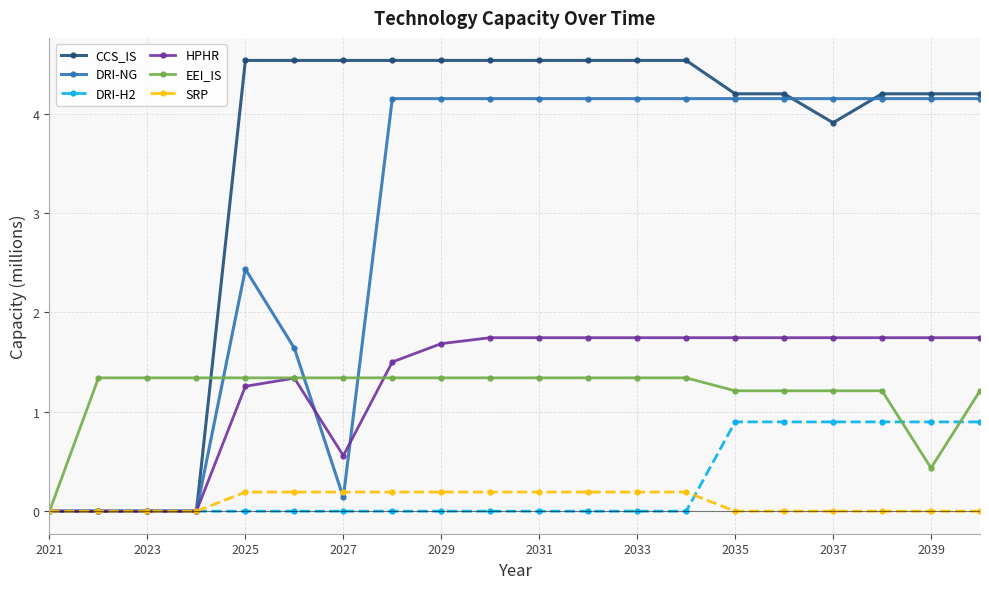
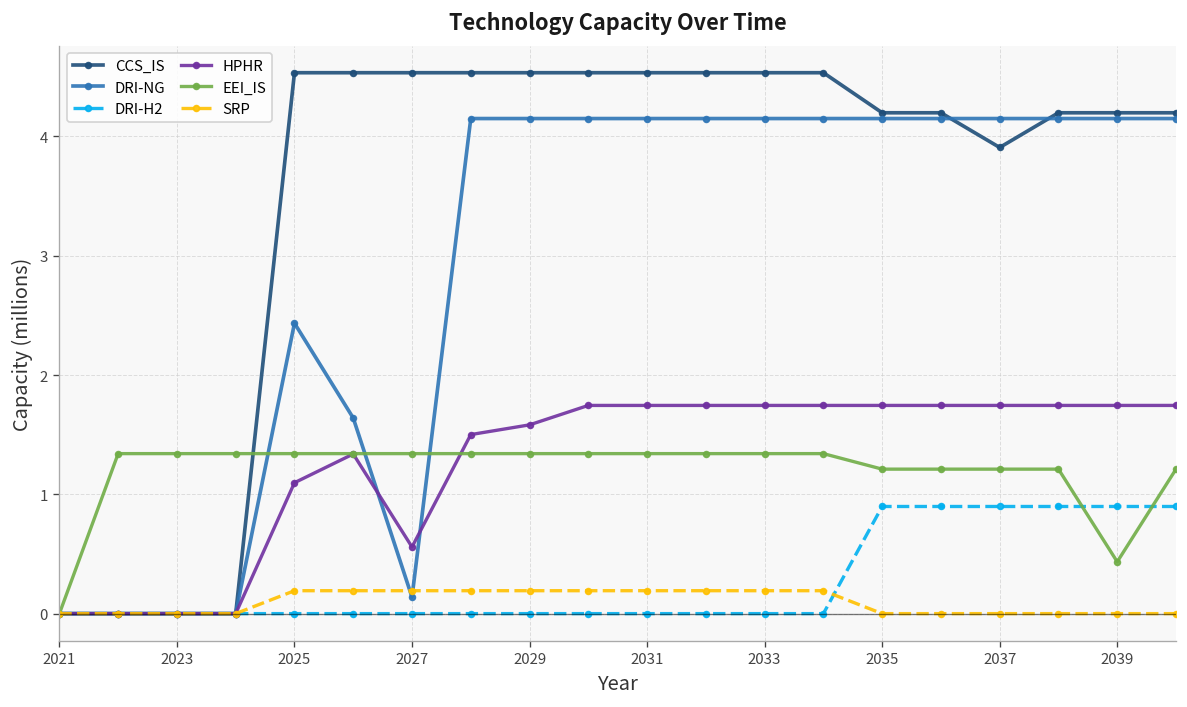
HPHR, 2025: 1.3 -> 1.1
HPHR, 2029: 1.7 -> 1.6
